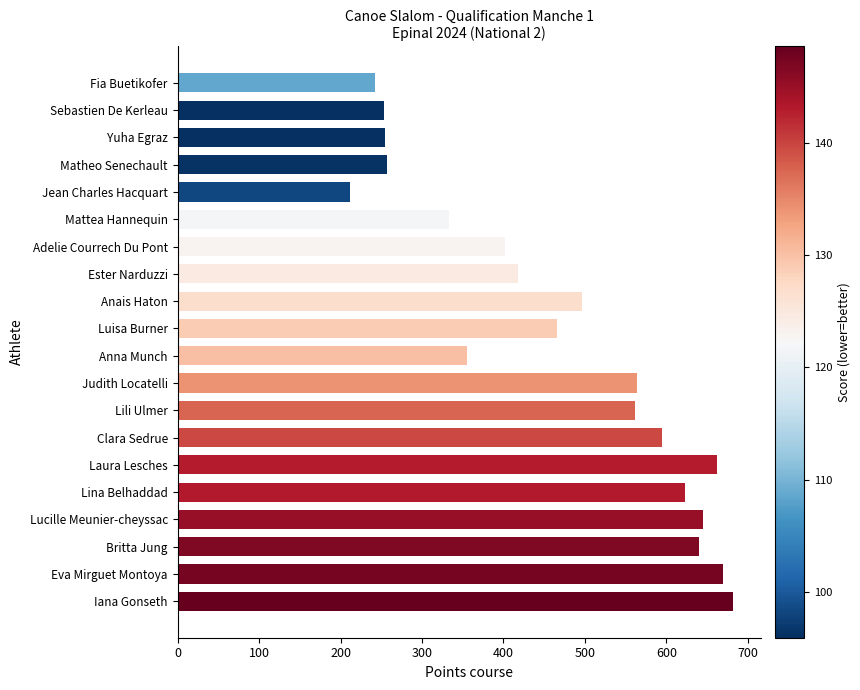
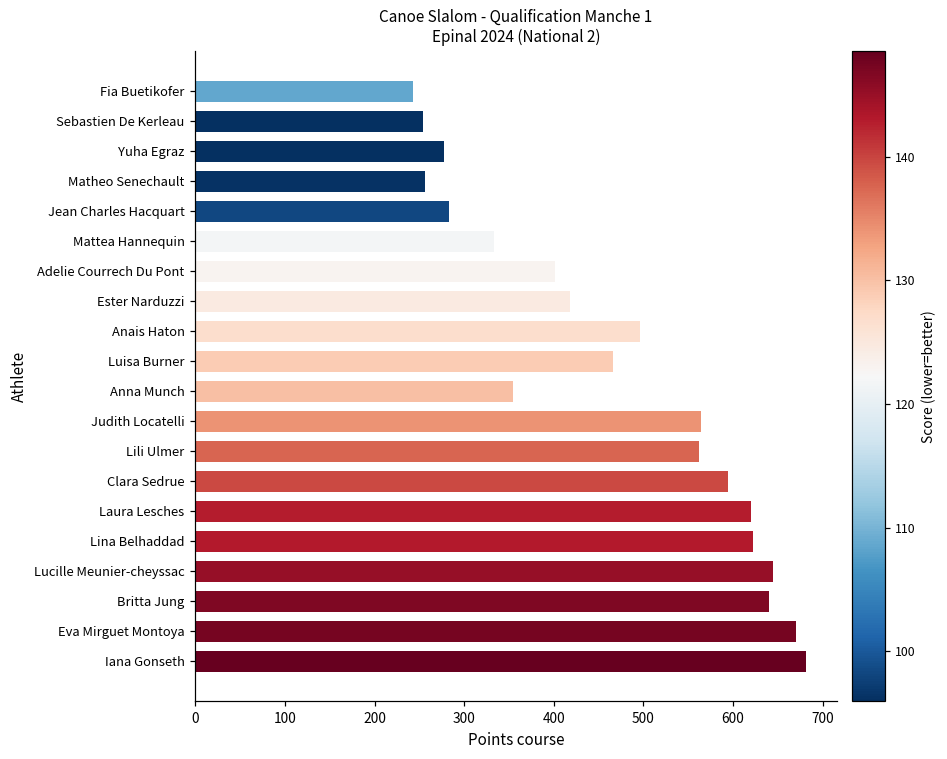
Yuha Egraz: 250 -> 280
Jean Charles Hacquart: 210 -> 280
Laura Lesches: 660 -> 620
